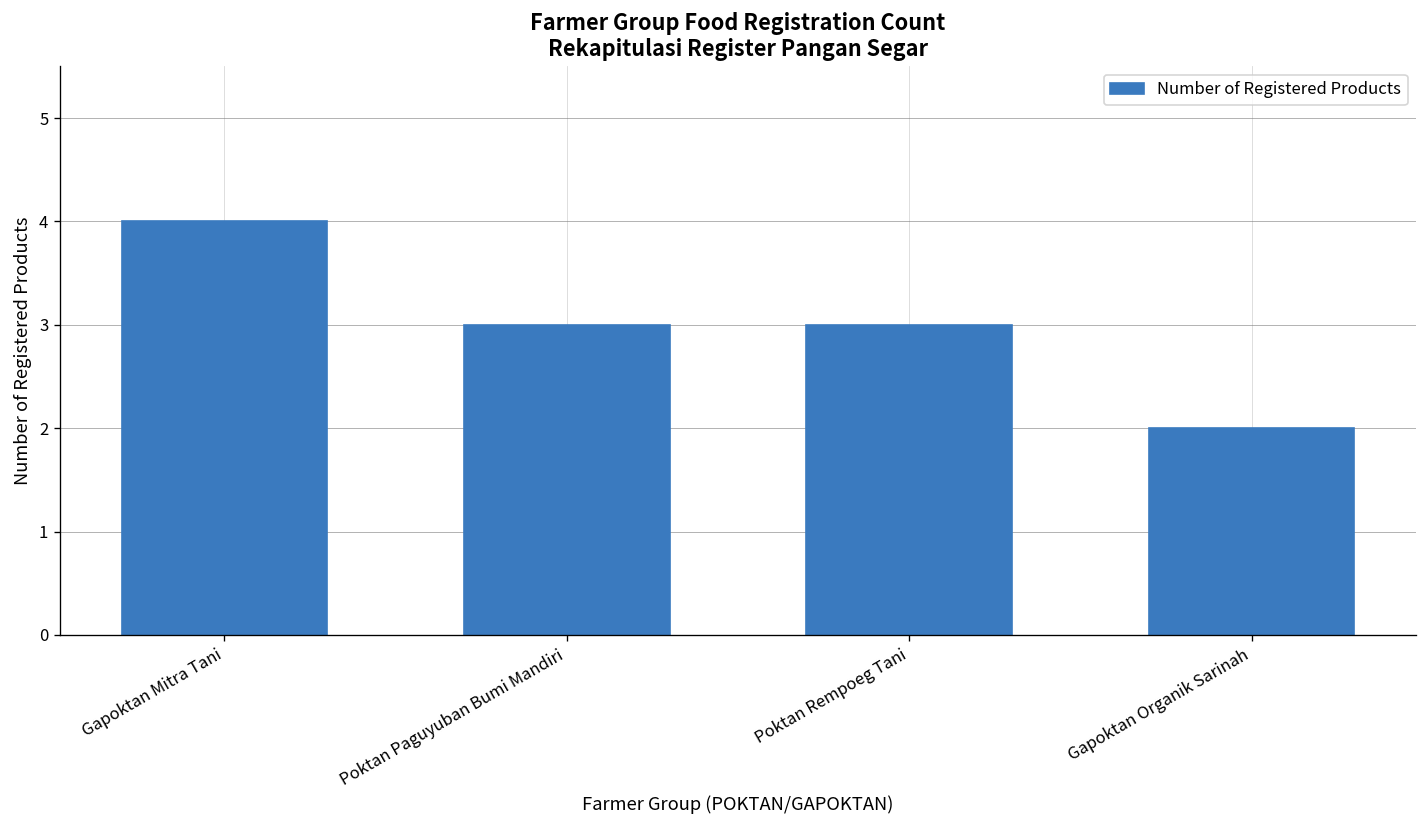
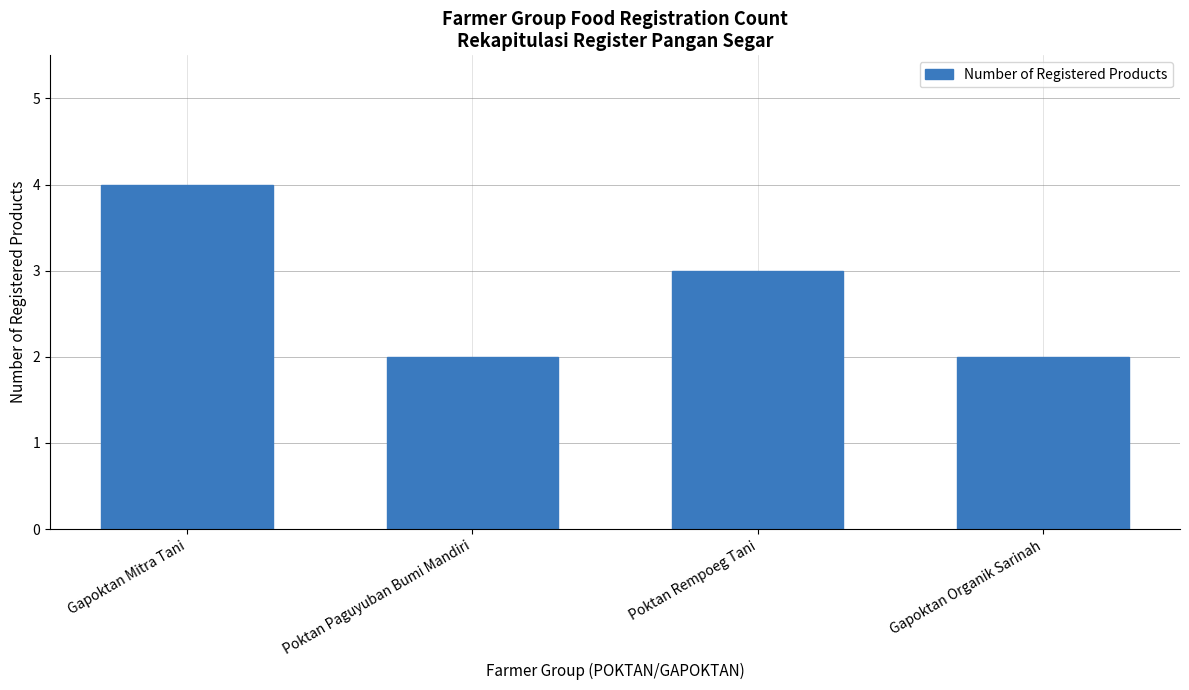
Poktan Paguyuban Bumi Mandiri: 3 -> 2
